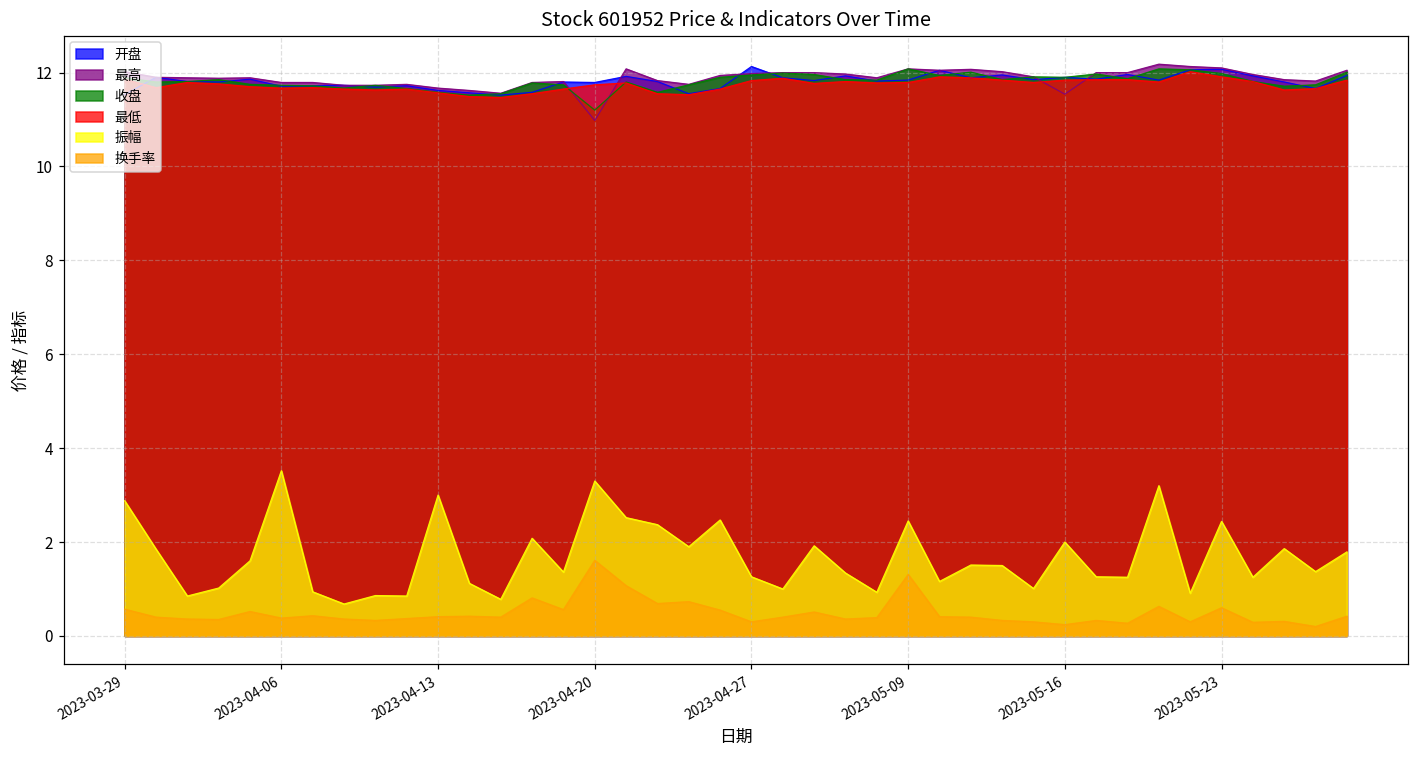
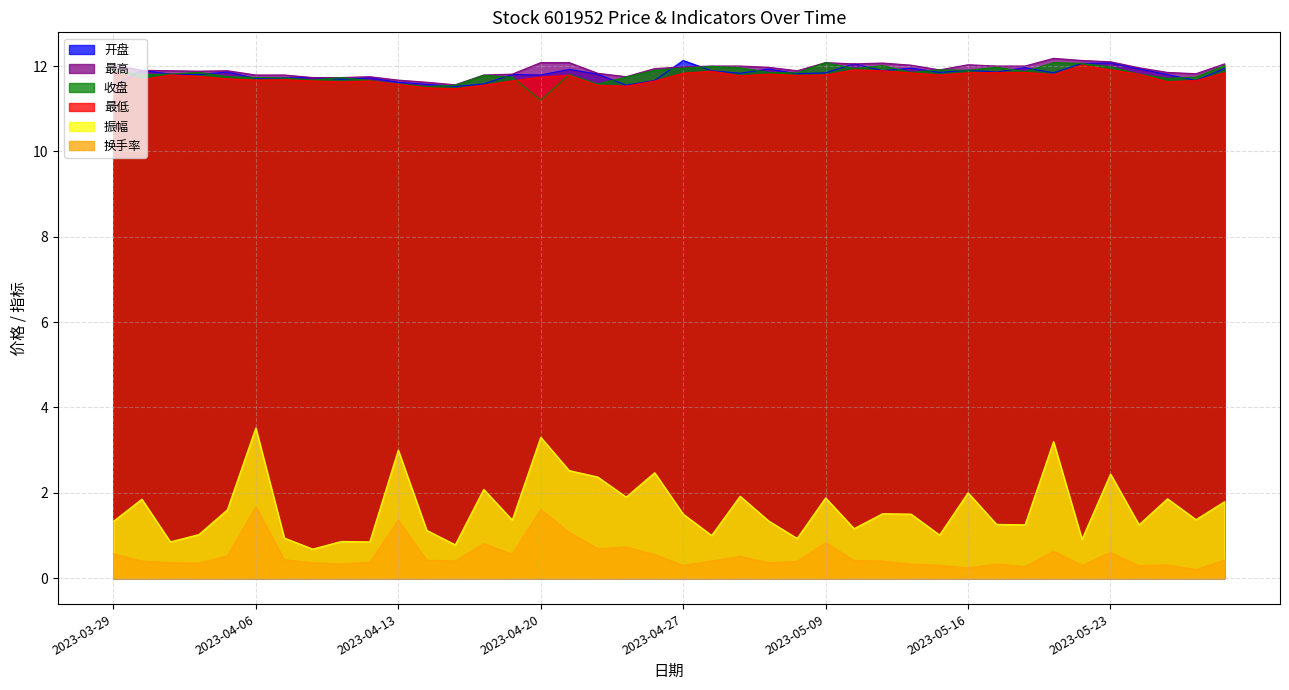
振幅, 2023-03-29: 2.9 -> 1.3
换手率, 2023-04-06: 0.4 -> 1.7
换手率, 2023-04-13: 0.4 -> 1.4
最高, 2023-04-20: 11.0 -> 12.1
振幅, 2023-04-27: 1.3 -> 1.5
振幅, 2023-05-09: 2.5 -> 1.9
换手率, 2023-05-09: 1.3 -> 0.8
最高, 2023-05-16: 11.5 -> 12.0
